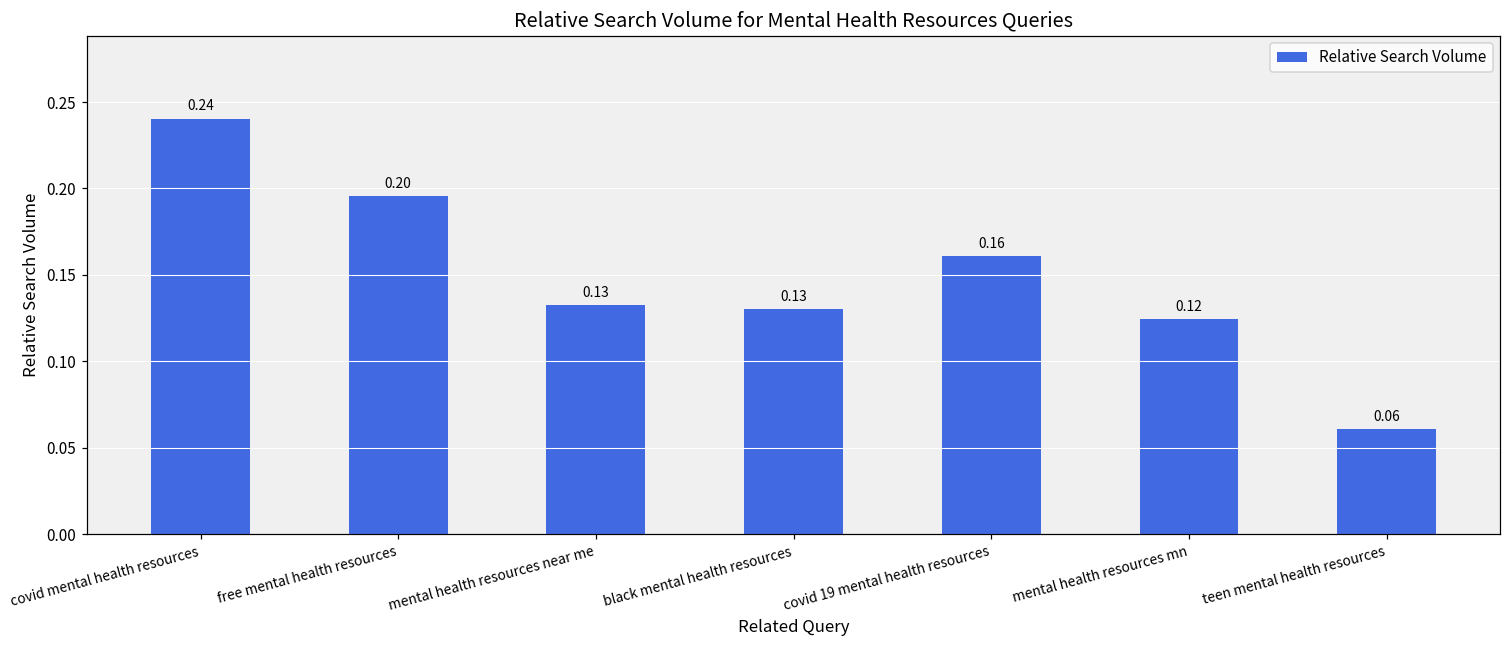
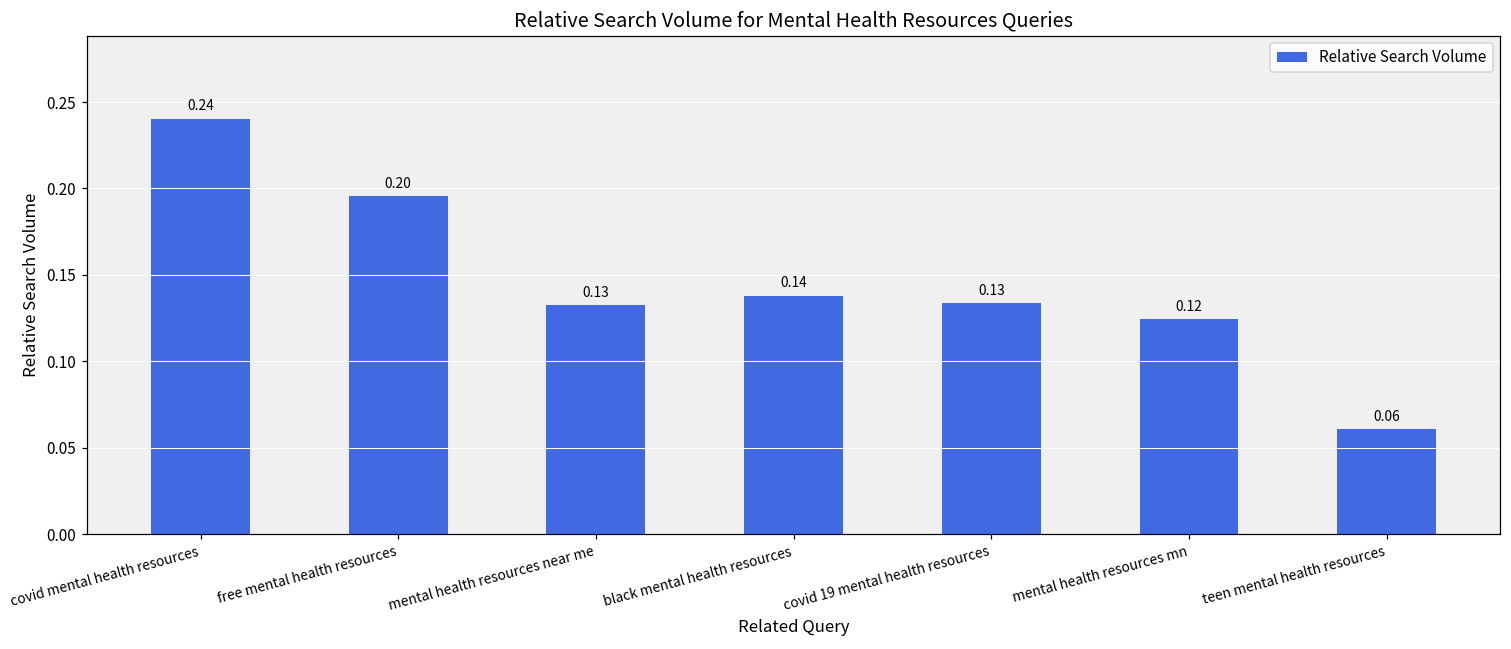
black mental health resources: 0.13 -> 0.14
covid 19 mental health resources: 0.16 -> 0.13
